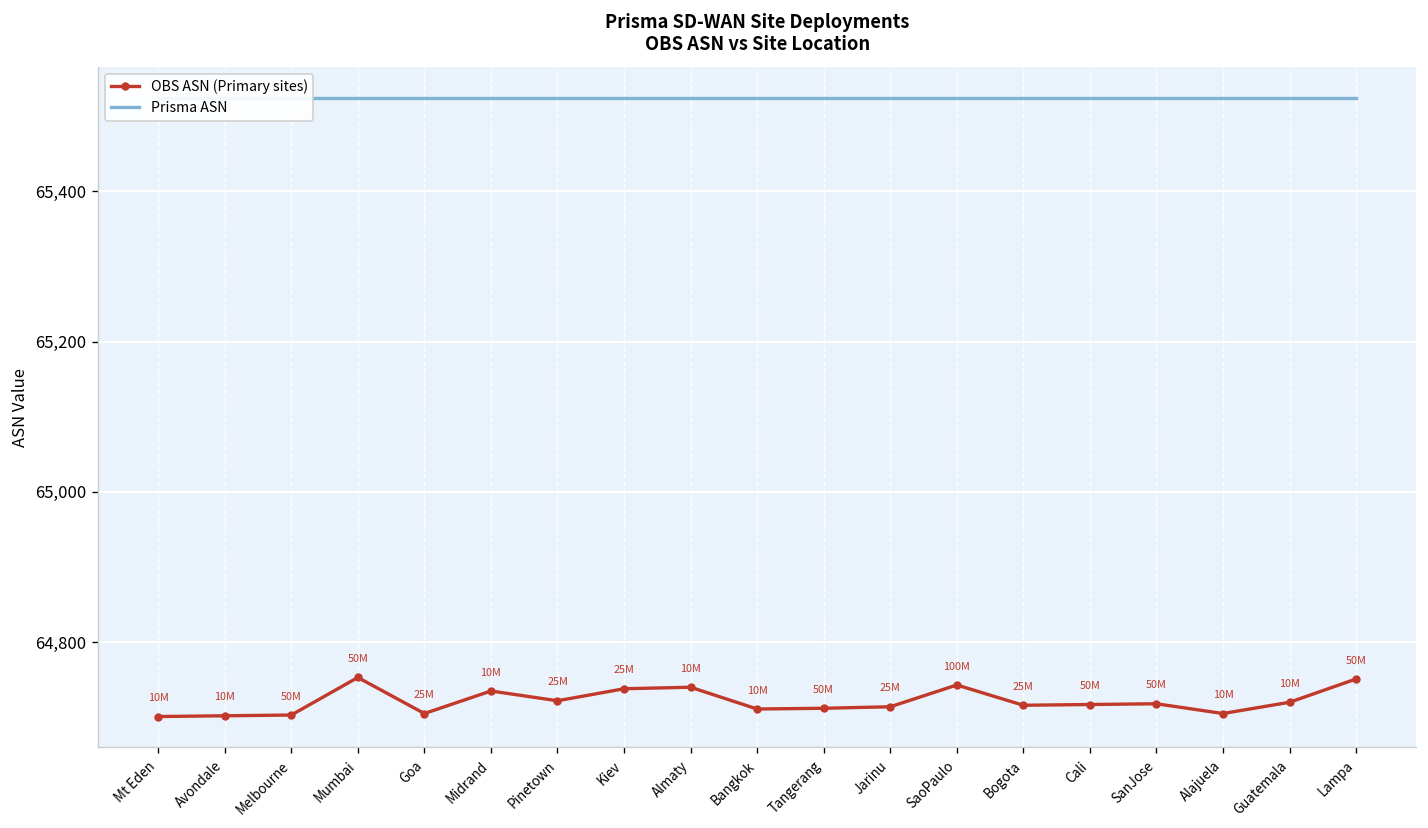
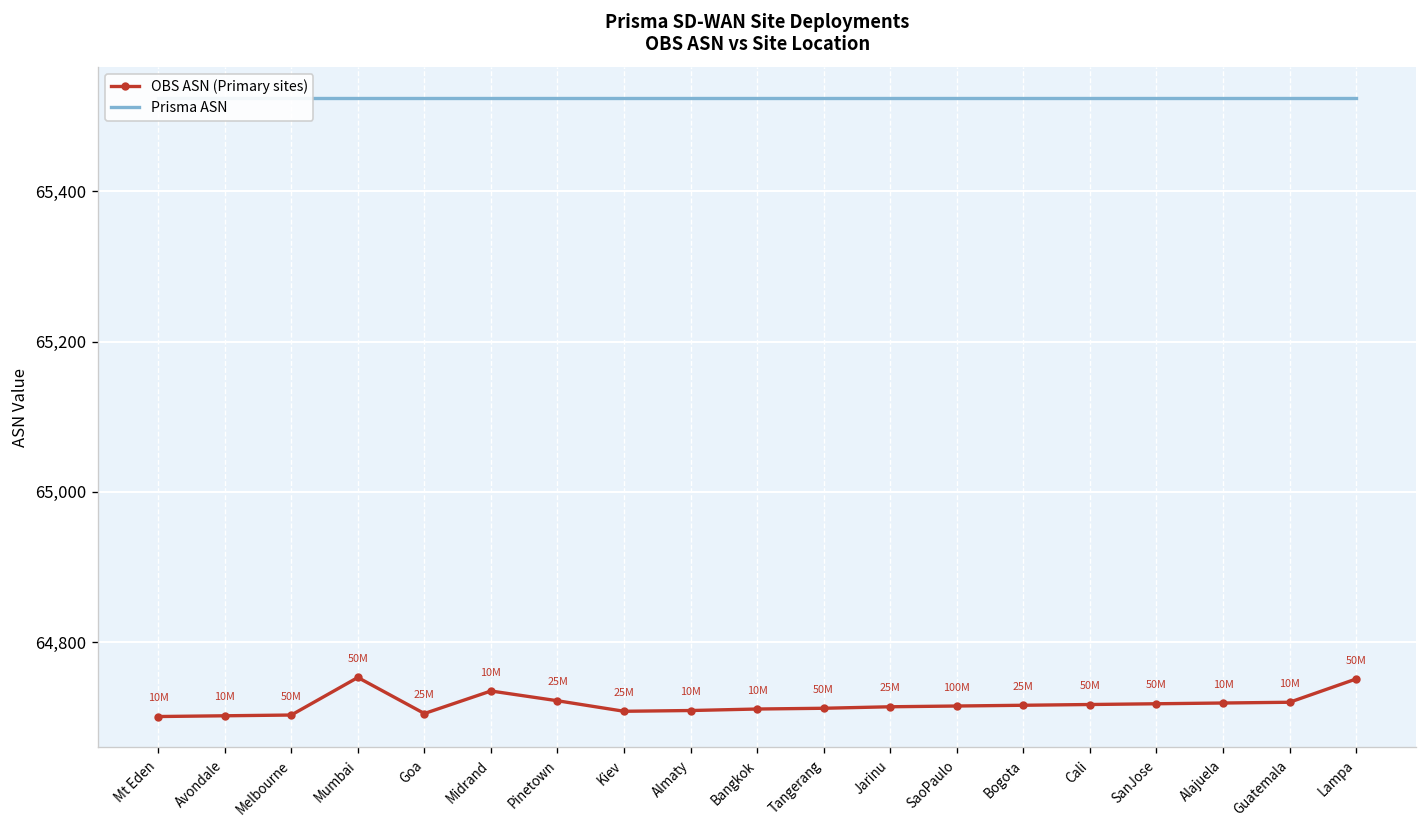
OBS ASN (Primary sites), Kiev: 64,740 -> 64,710
OBS ASN (Primary sites), Almaty: 64,740 -> 64,710
OBS ASN (Primary sites), SaoPaulo: 64,740 -> 64,720
OBS ASN (Primary sites), Alajuela: 64,710 -> 64,720
